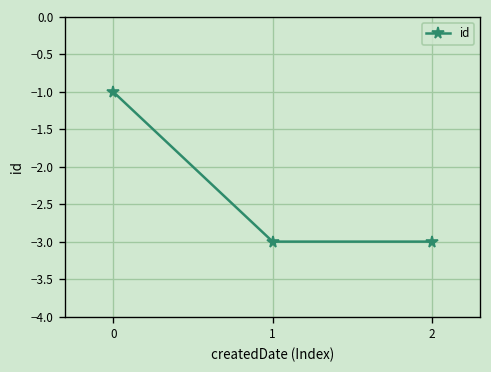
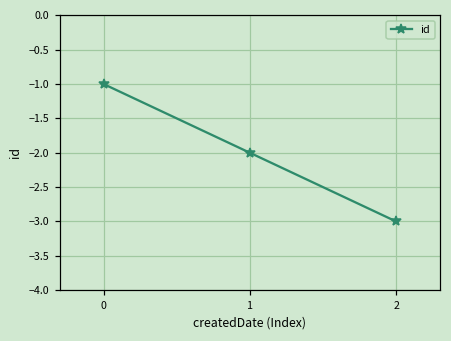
1: -3 -> -2
